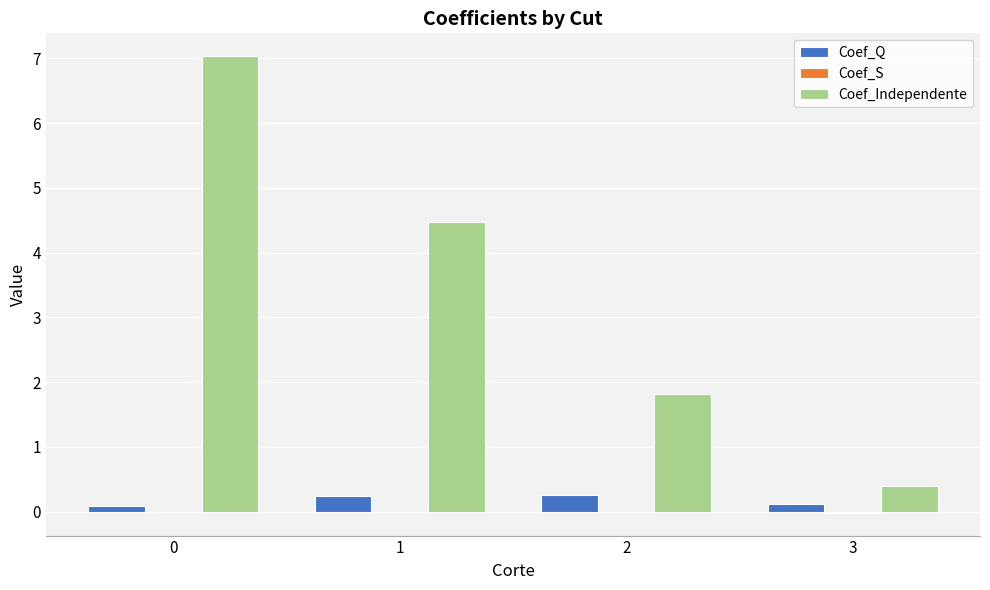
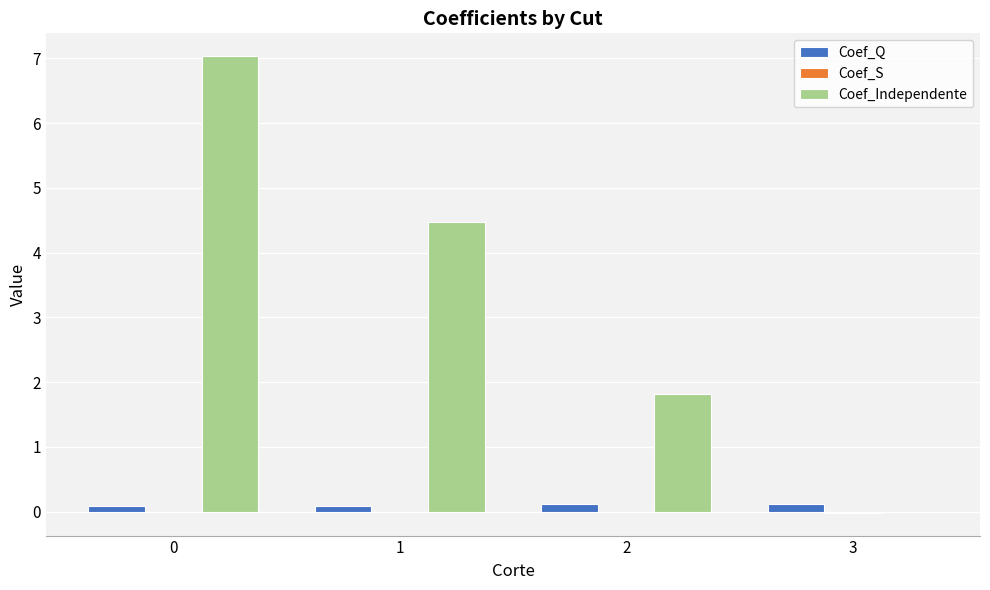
Coef_Q, 1: 0.2 -> 0.1
Coef_Q, 2: 0.3 -> 0.1
Coef_Independente, 3: 0.4 -> 0.0
